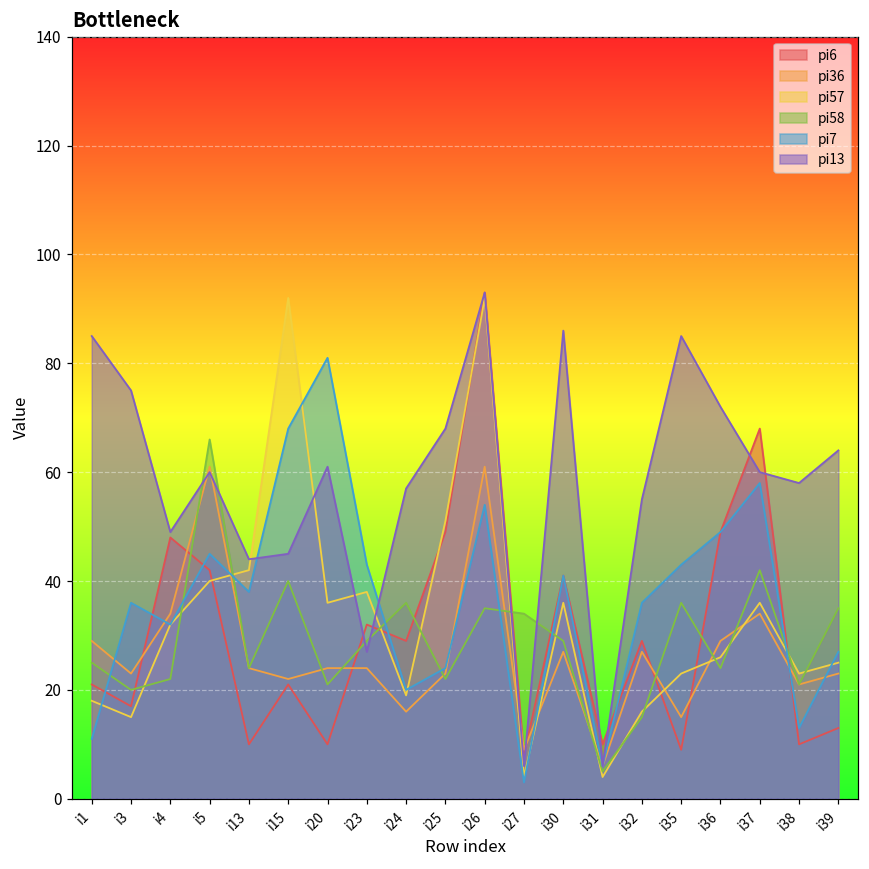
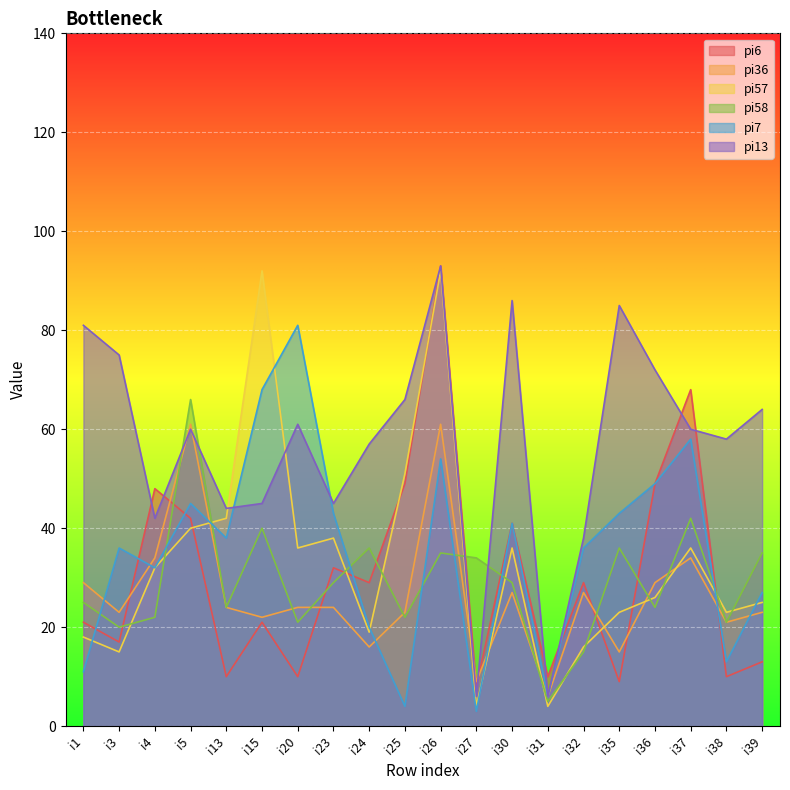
pi13, i1: 85 -> 81
pi13, i4: 49 -> 42
pi13, i23: 27 -> 45
pi7, i25: 24 -> 4
pi13, i25: 68 -> 66
pi13, i32: 55 -> 38
